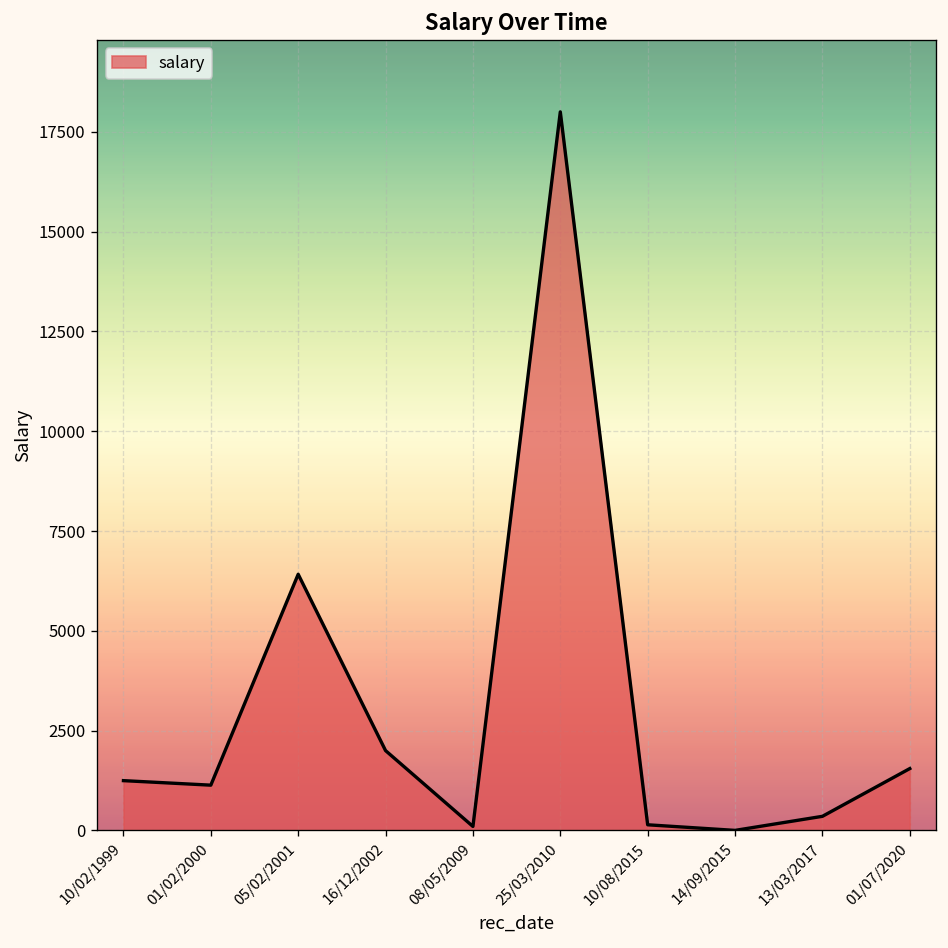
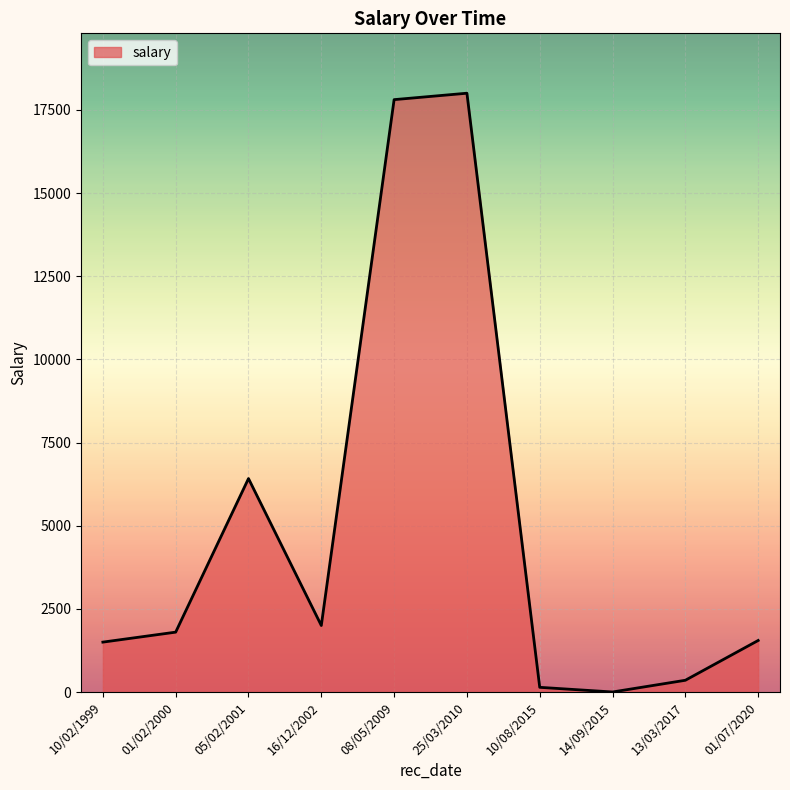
10/02/1999: 1200 -> 1500
01/02/2000: 1100 -> 1800
08/05/2009: 100 -> 17800
